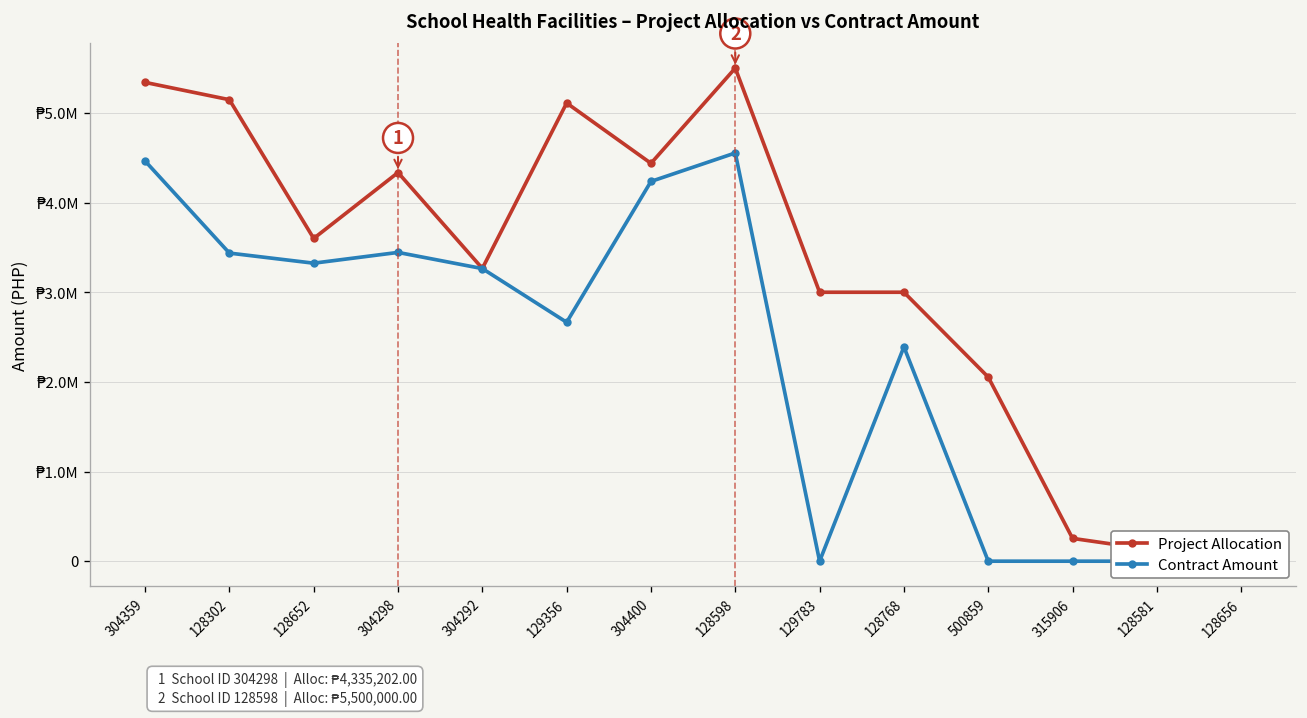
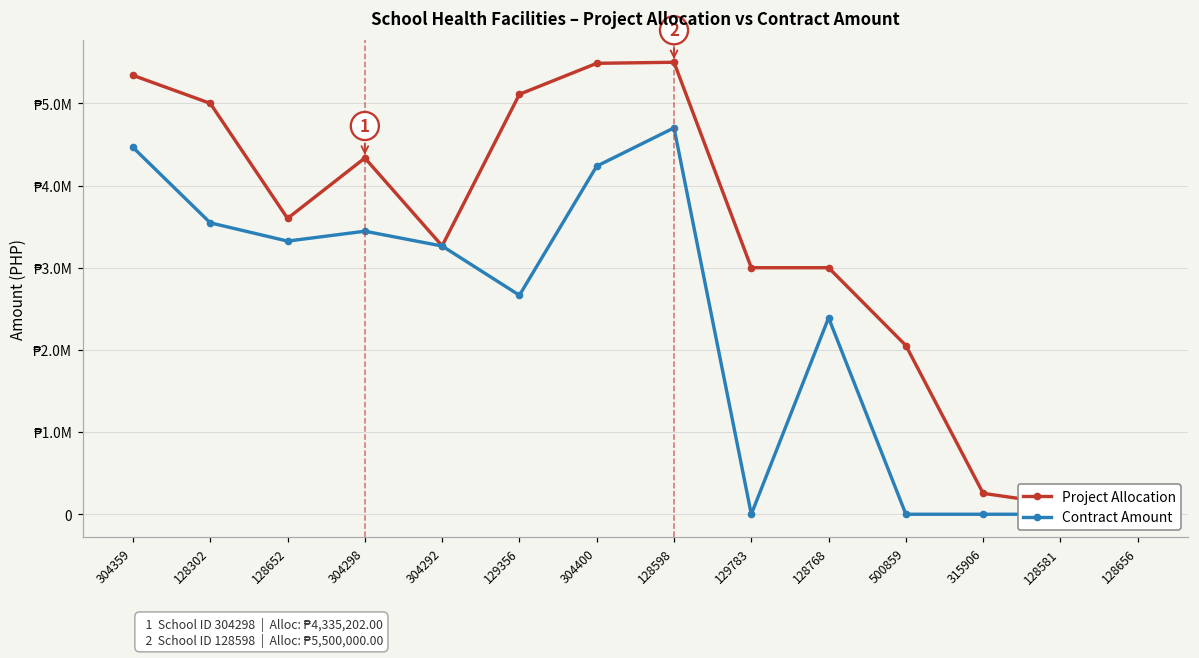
Project Allocation, 128302: ₱5100000 -> ₱5000000
Contract Amount, 128302: ₱3400000 -> ₱3500000
Project Allocation, 304400: ₱4400000 -> ₱5500000
Contract Amount, 128598: ₱4600000 -> ₱4700000
